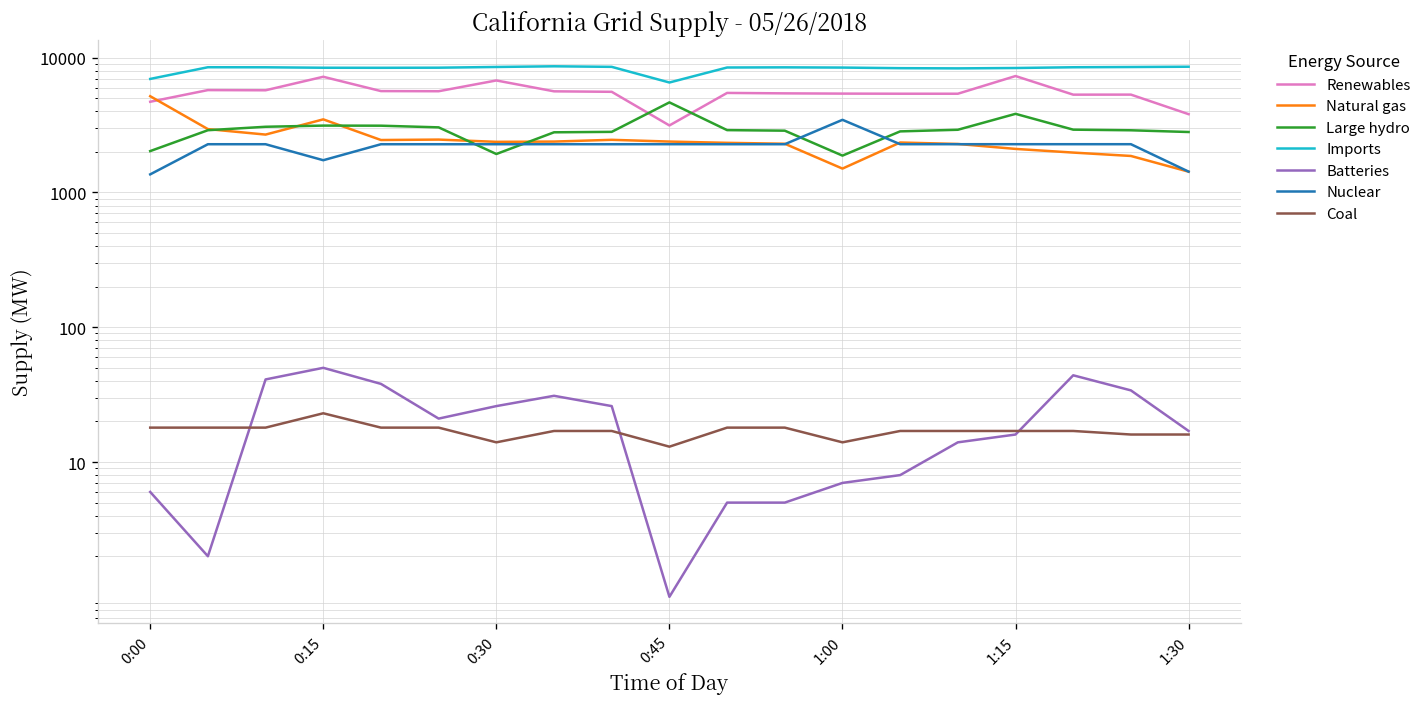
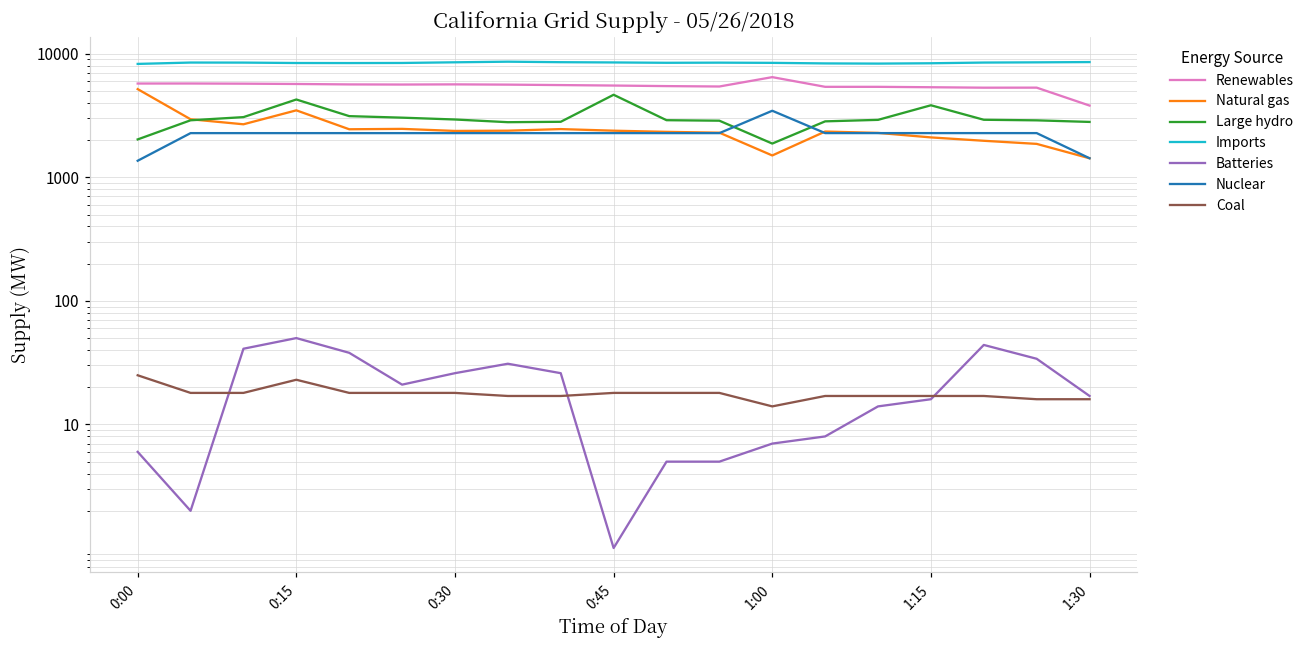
Renewables, 0:00: 4700 -> 6000
Imports, 0:00: 7000 -> 8000
Coal, 0:00: 18 -> 25
Renewables, 0:15: 7000 -> 6000
Large hydro, 0:15: 3100 -> 4300
Nuclear, 0:15: 1700 -> 2300
Renewables, 0:30: 7000 -> 6000
Large hydro, 0:30: 1900 -> 2900
Coal, 0:30: 14 -> 18
Renewables, 0:45: 3100 -> 6000
Imports, 0:45: 7000 -> 9000
Coal, 0:45: 13 -> 18
Renewables, 1:00: 5000 -> 6000
Renewables, 1:15: 7000 -> 5000
